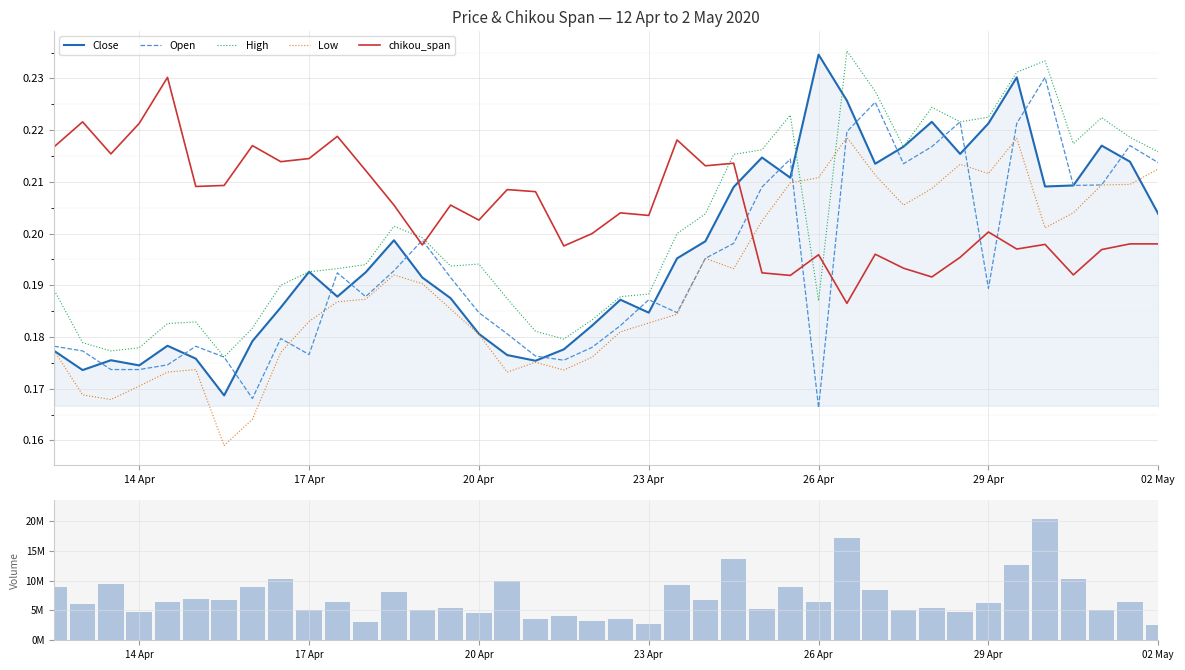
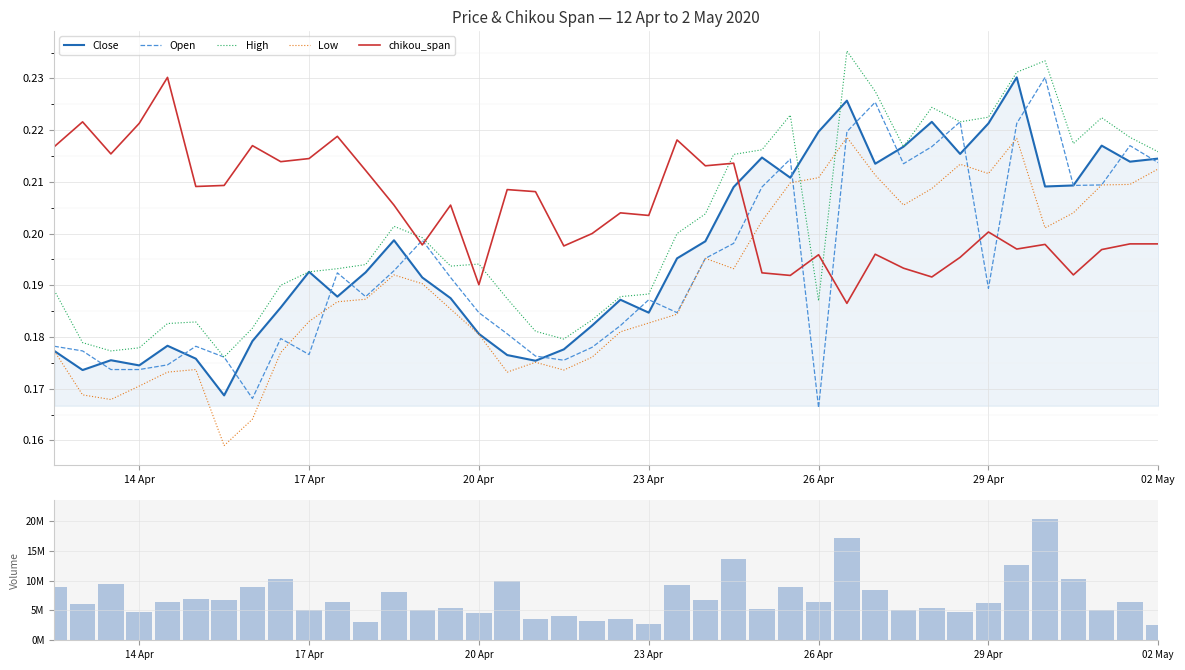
Price & Chikou Span — 12 Apr to 2 May 2020, chikou_span, 20 Apr: 0.203 -> 0.190
Price & Chikou Span — 12 Apr to 2 May 2020, Close, 26 Apr: 0.235 -> 0.220
Price & Chikou Span — 12 Apr to 2 May 2020, Close, 02 May: 0.204 -> 0.215
